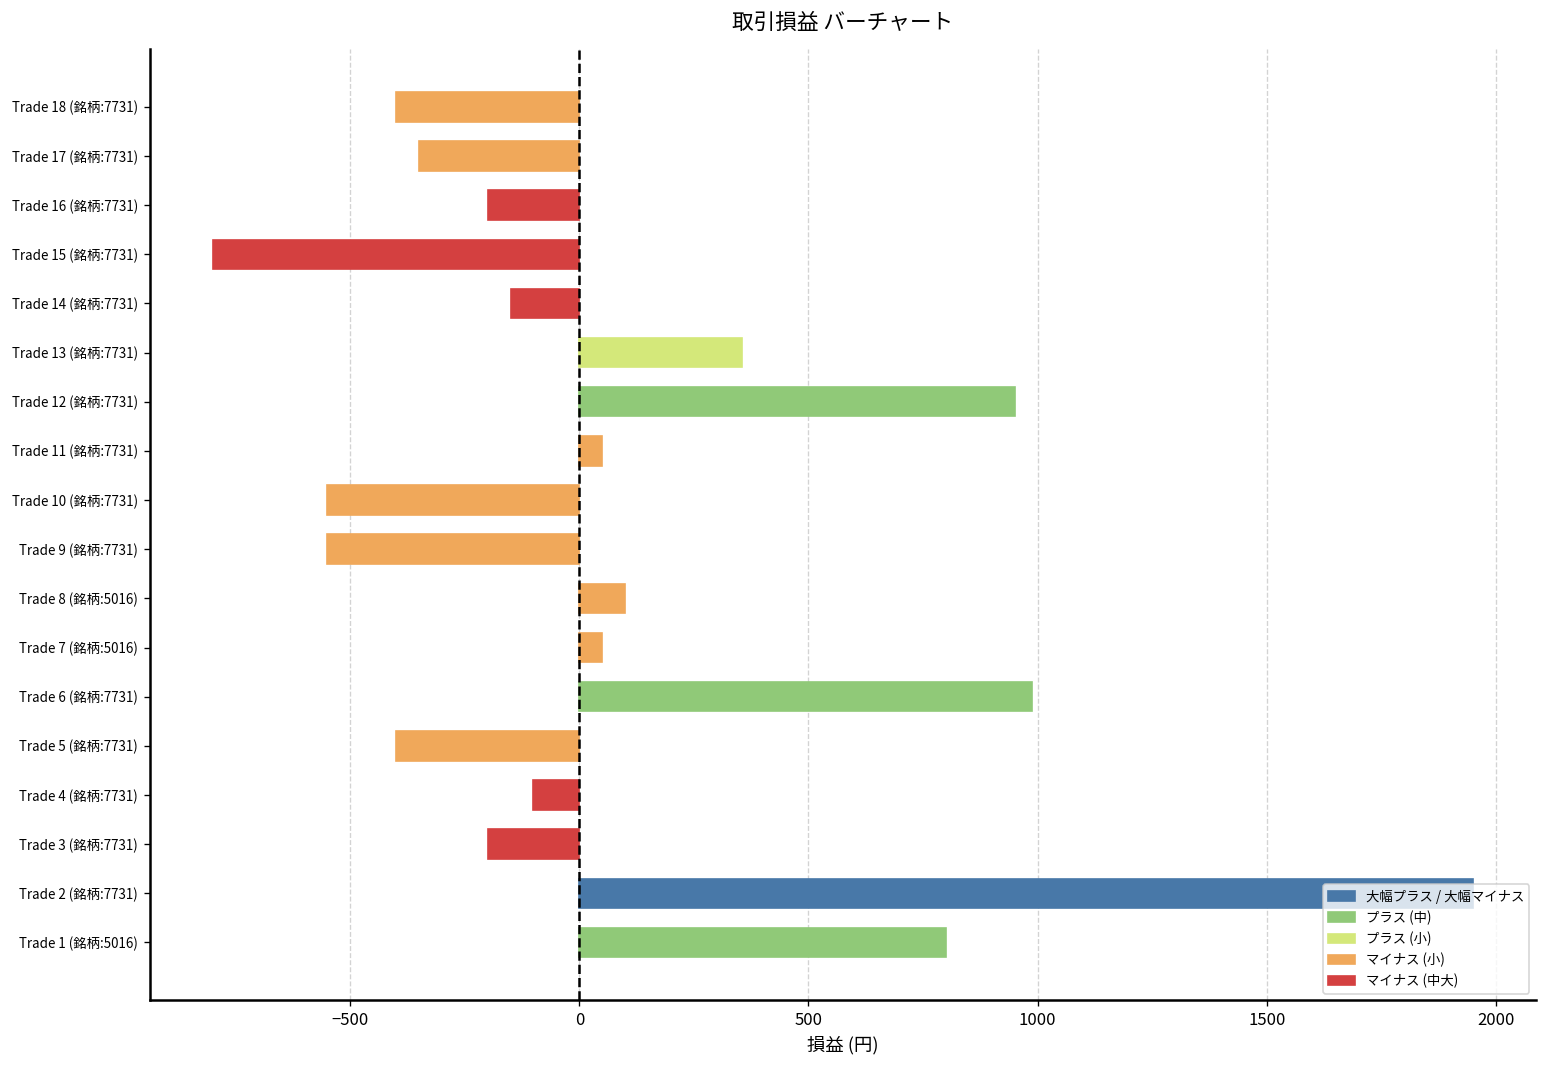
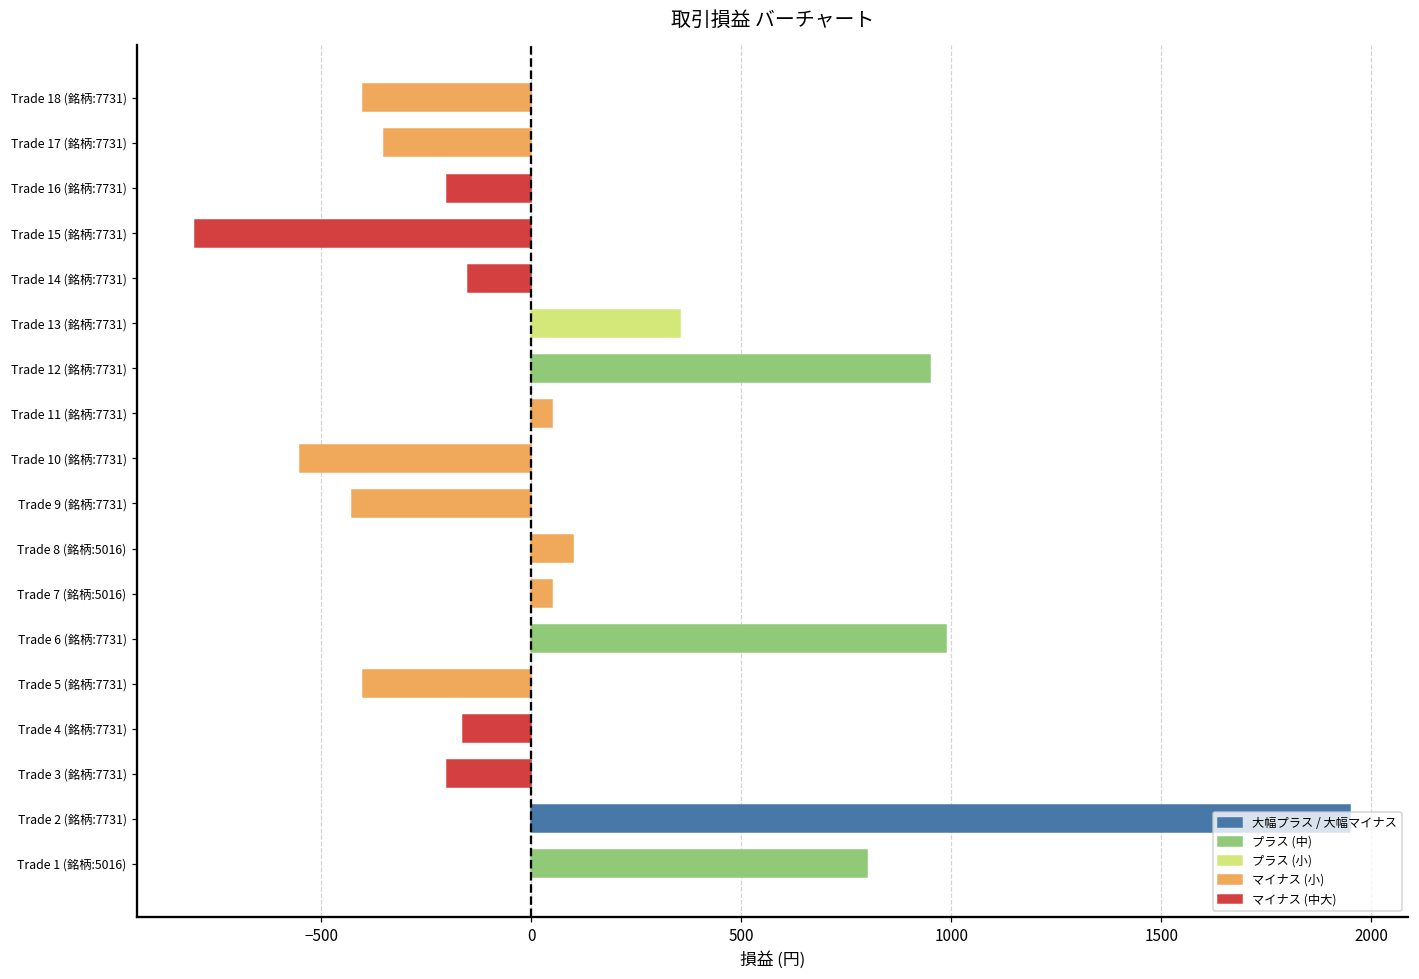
Trade 9 (銘柄:7731): -550 -> -430
Trade 4 (銘柄:7731): -100 -> -160
